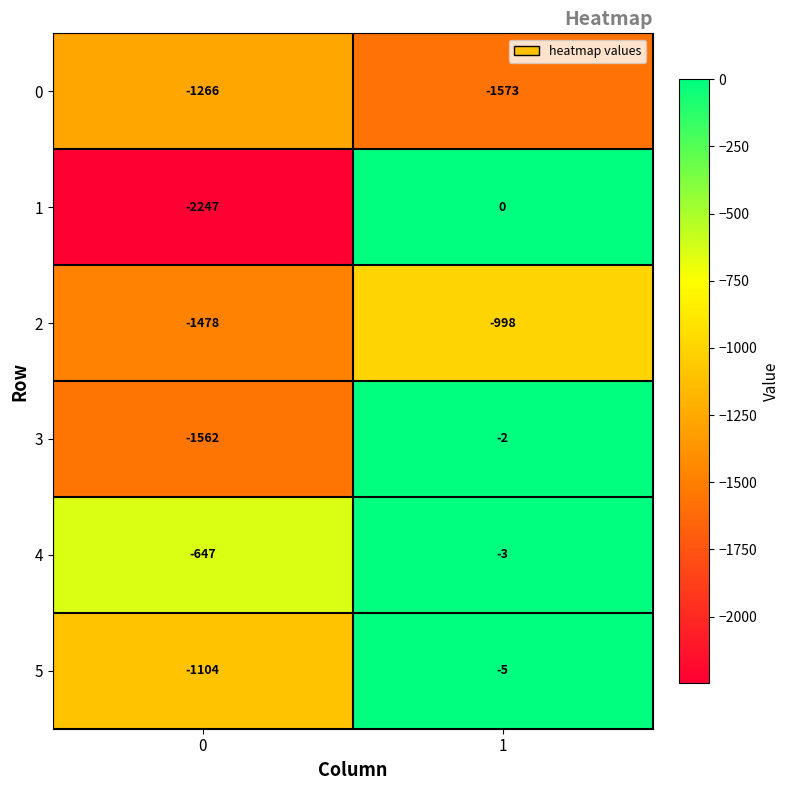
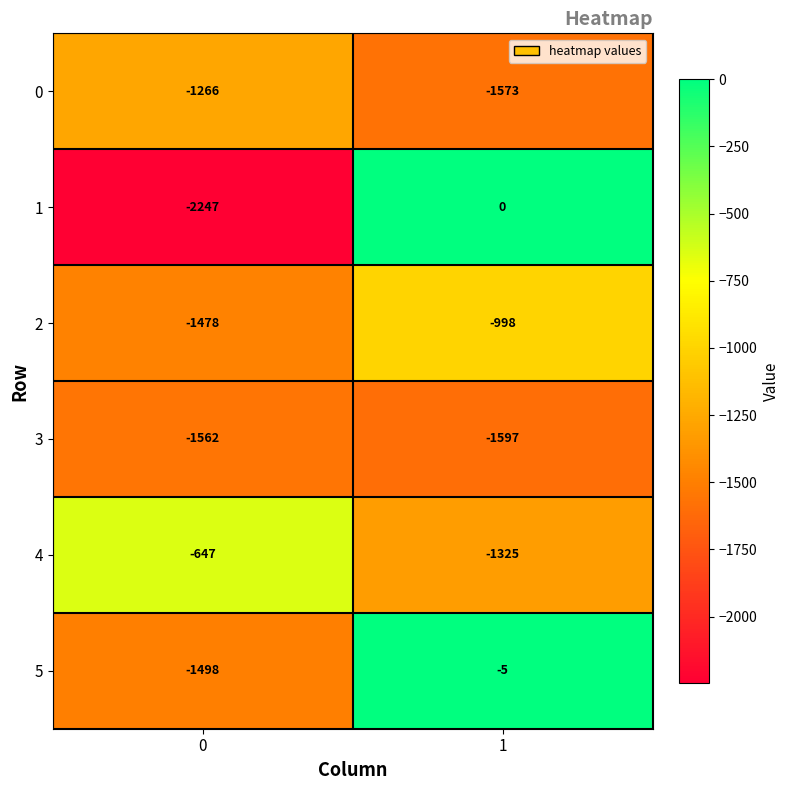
3, 1: -2 -> -1597
4, 1: -3 -> -1325
5, 0: -1104 -> -1498
